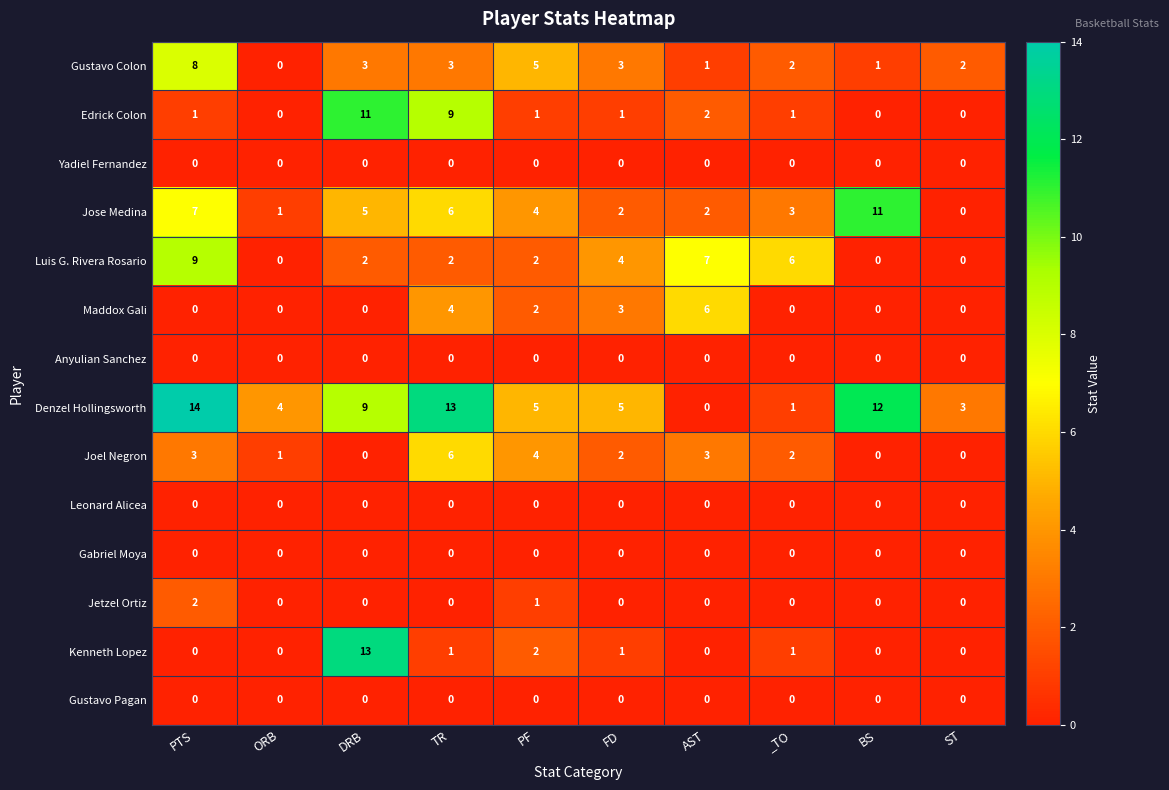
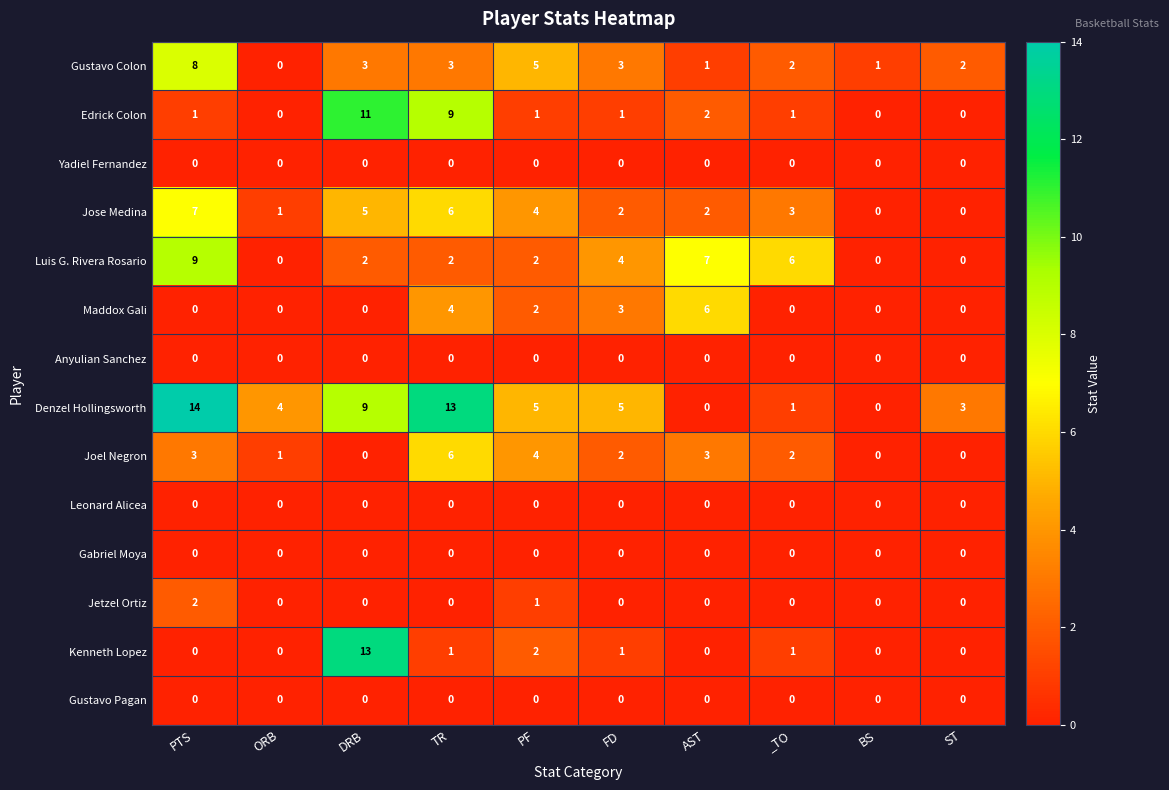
Jose Medina, BS: 11 -> 0
Denzel Hollingsworth, BS: 12 -> 0
